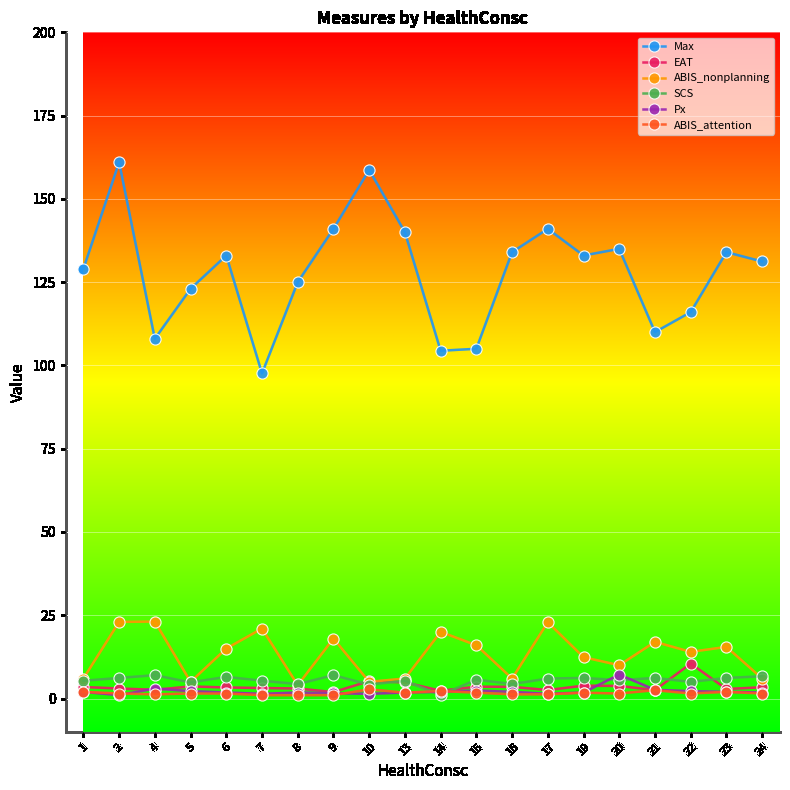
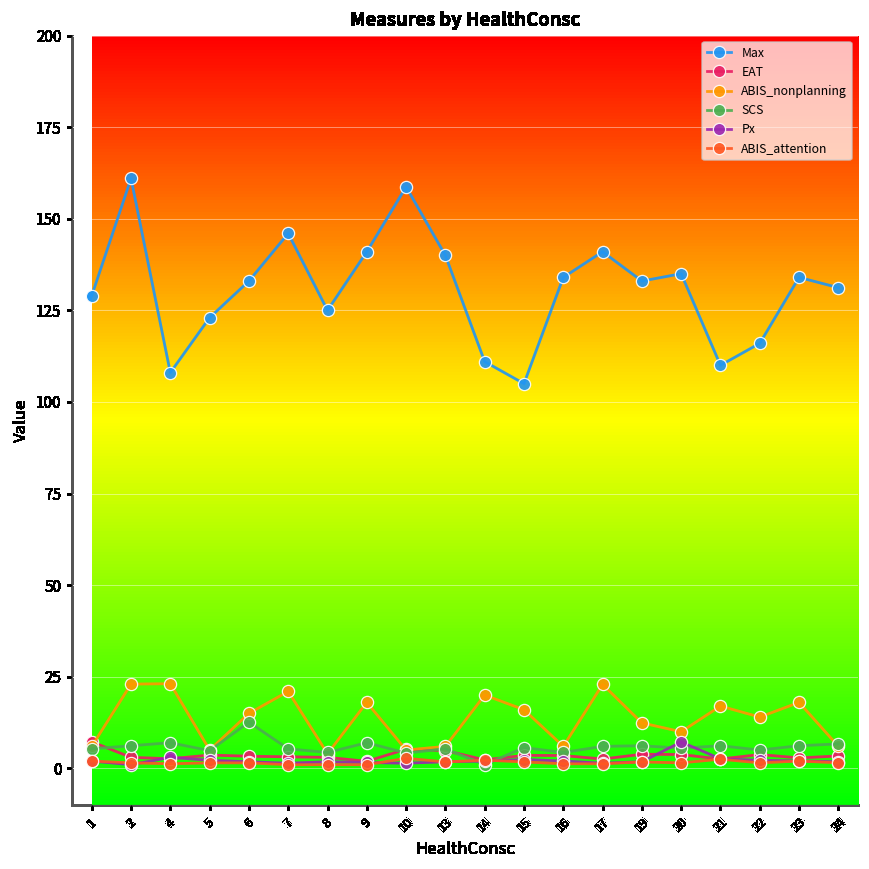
EAT, 1: 3 -> 7
SCS, 6: 7 -> 13
Max, 7: 98 -> 146
Max, 14: 104 -> 111
EAT, 22: 10 -> 4
ABIS_nonplanning, 23: 16 -> 18
